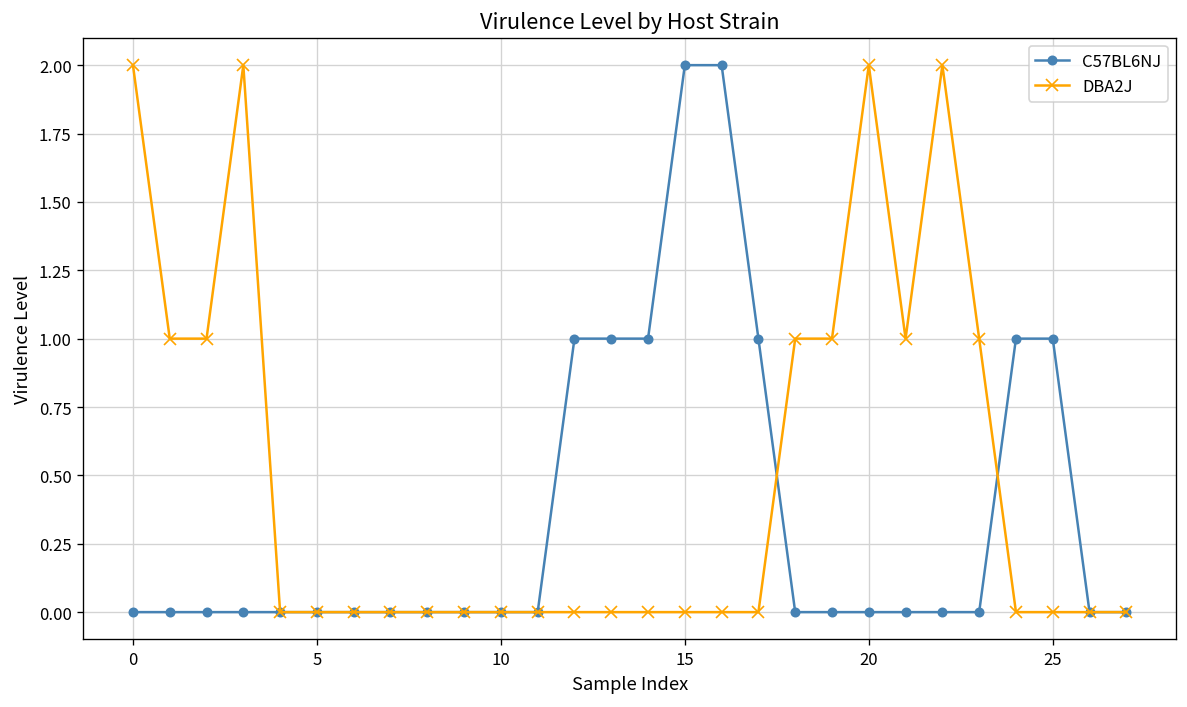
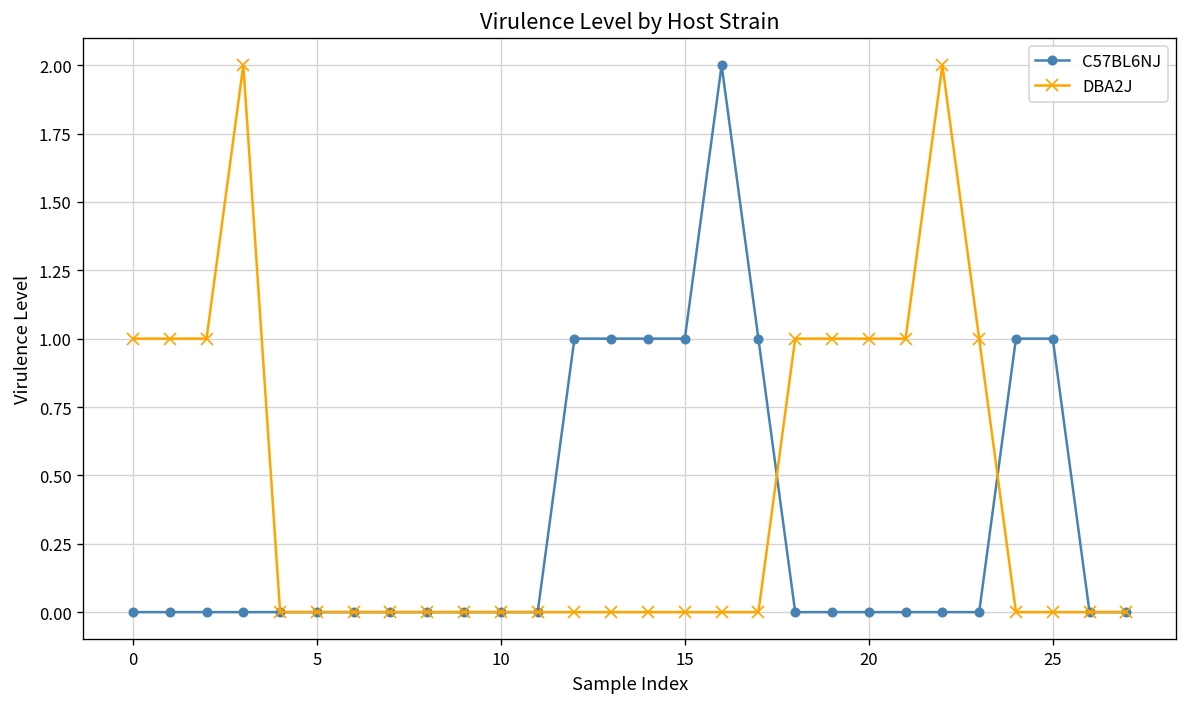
DBA2J, 0: 2 -> 1
C57BL6NJ, 15: 2 -> 1
DBA2J, 20: 2 -> 1
